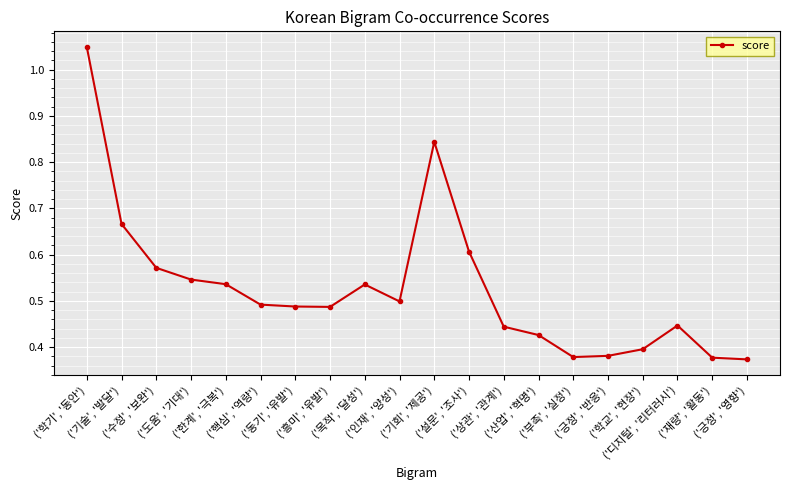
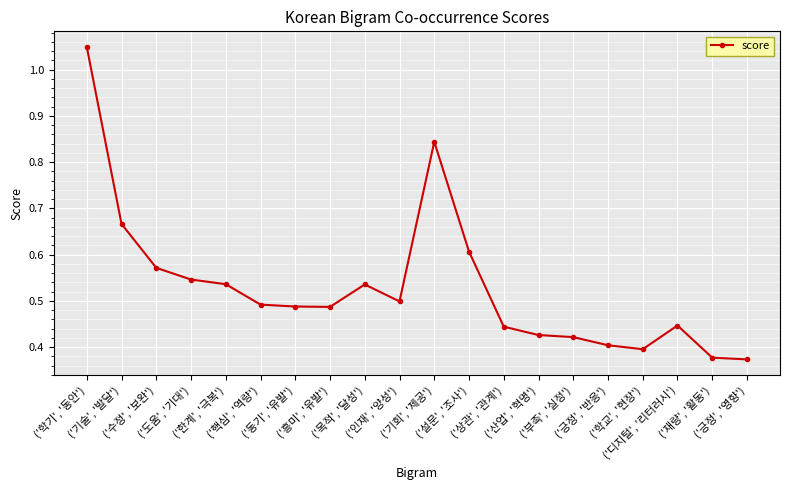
('부족', '실정'): 0.38 -> 0.42
('긍정', '반응'): 0.38 -> 0.40
